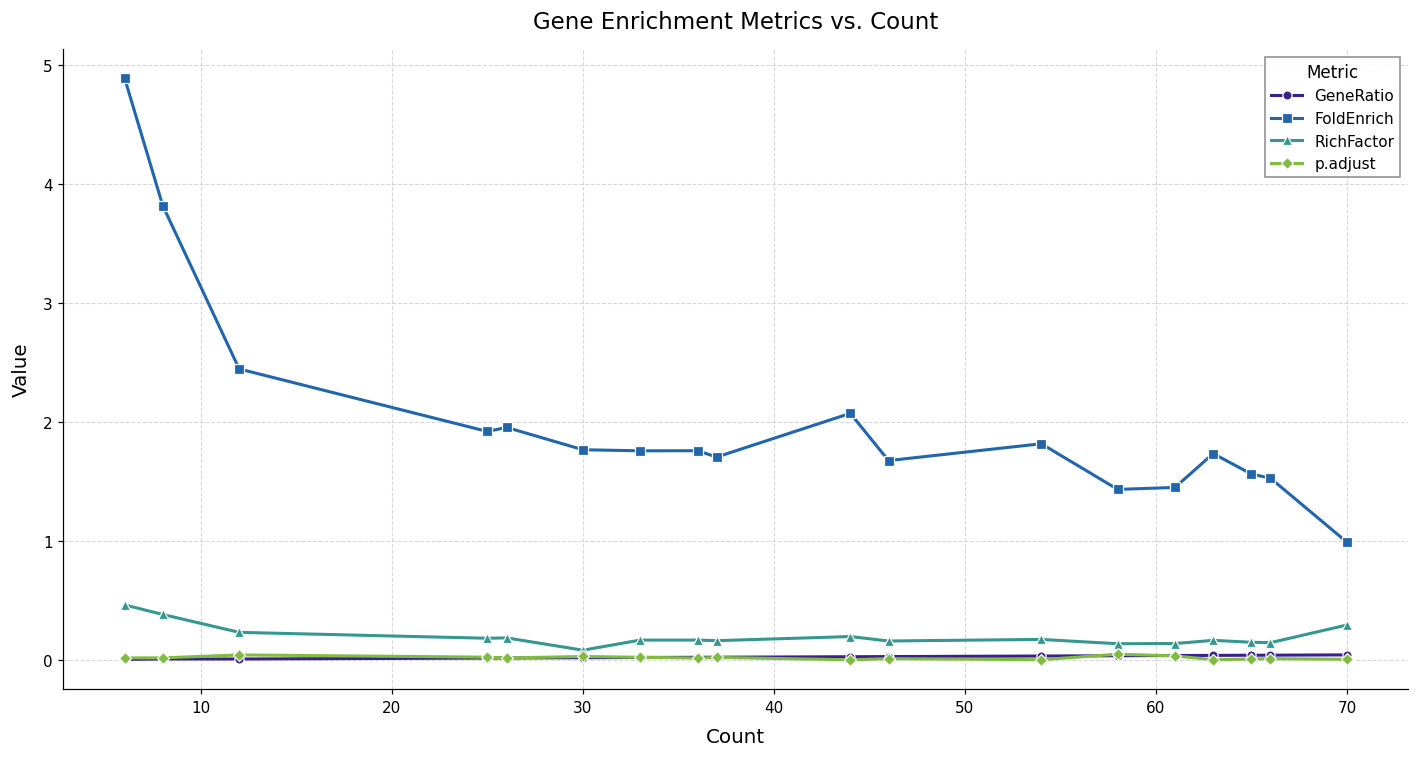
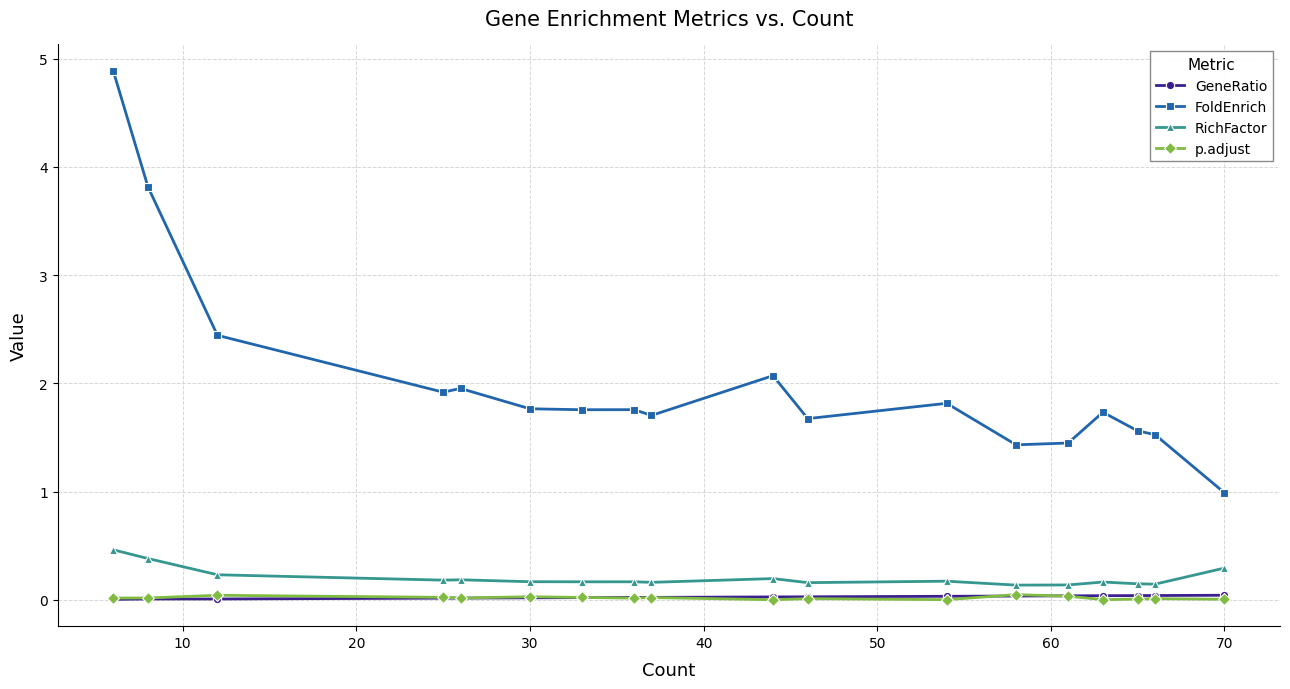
RichFactor, 30: 0.08 -> 0.17
